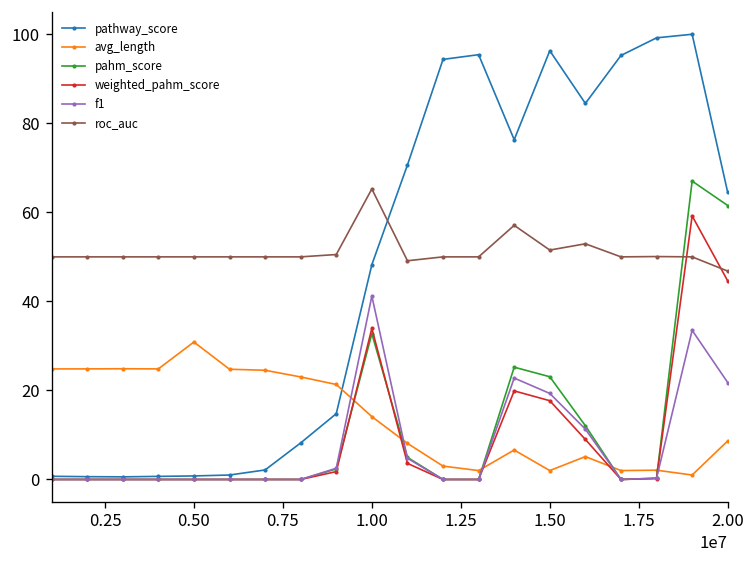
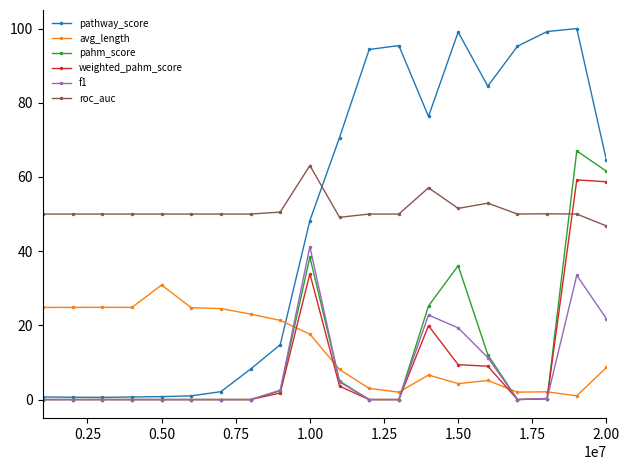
avg_length, 1.00: 14 -> 18
pahm_score, 1.00: 33 -> 38
roc_auc, 1.00: 65 -> 63
pathway_score, 1.50: 96 -> 99
avg_length, 1.50: 2 -> 4
pahm_score, 1.50: 23 -> 36
weighted_pahm_score, 1.50: 18 -> 9
weighted_pahm_score, 2.00: 45 -> 59
